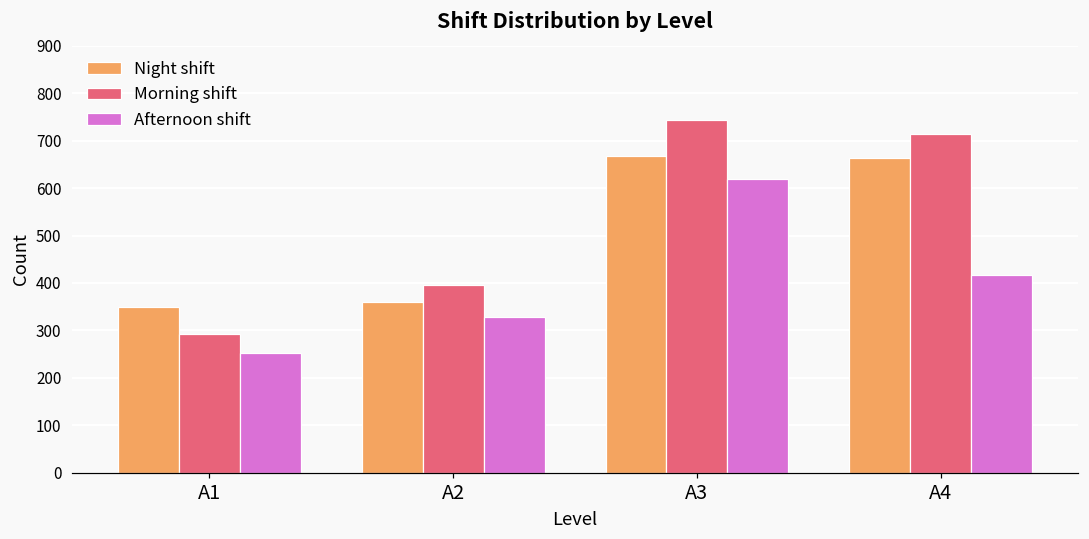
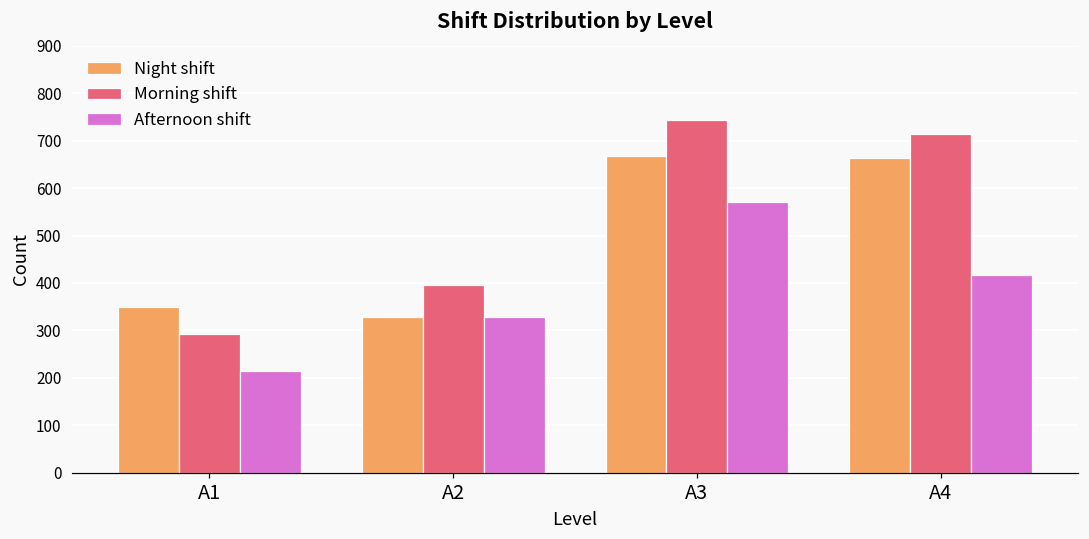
Afternoon shift, A1: 250 -> 220
Night shift, A2: 360 -> 330
Afternoon shift, A3: 620 -> 570
